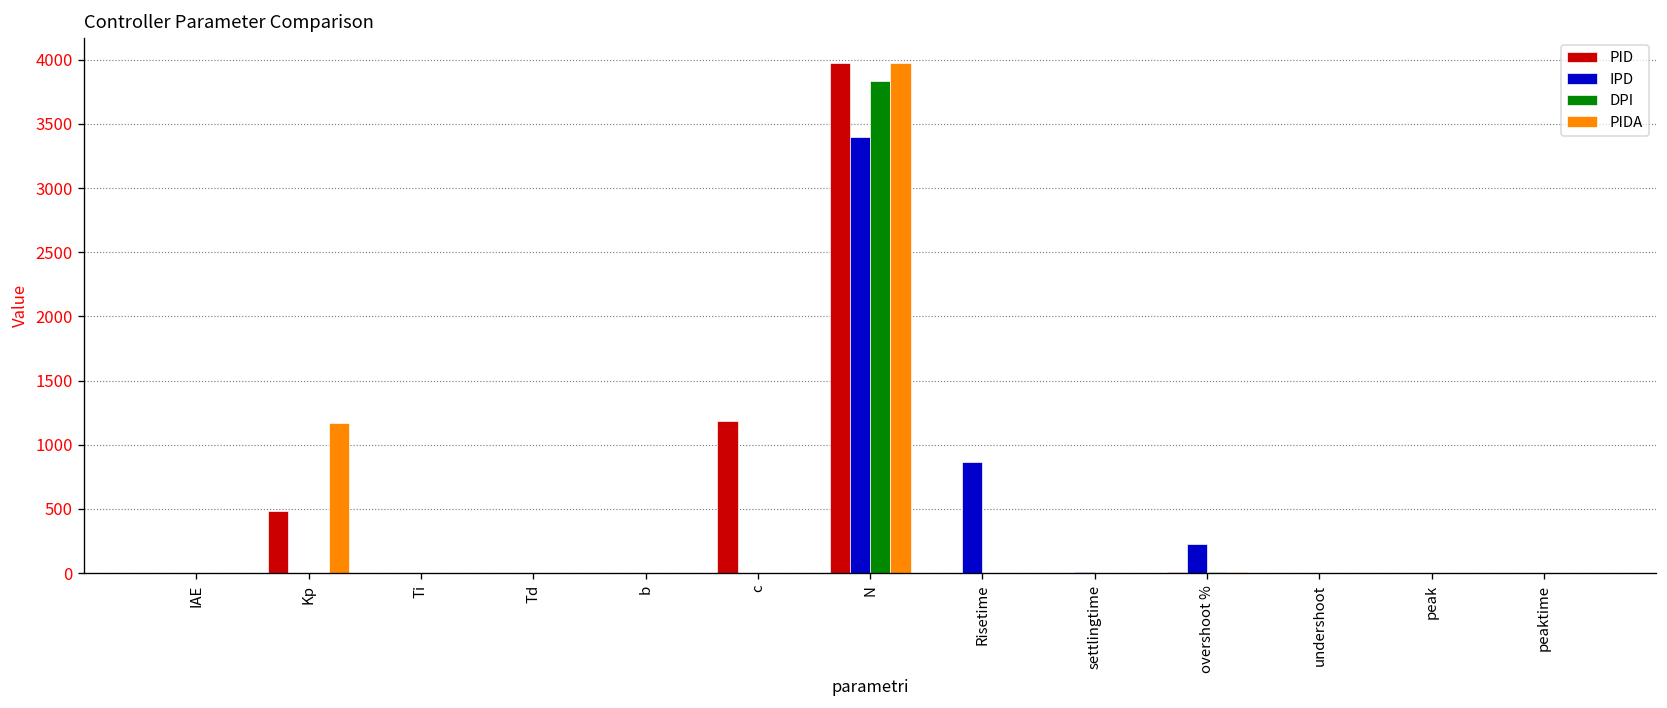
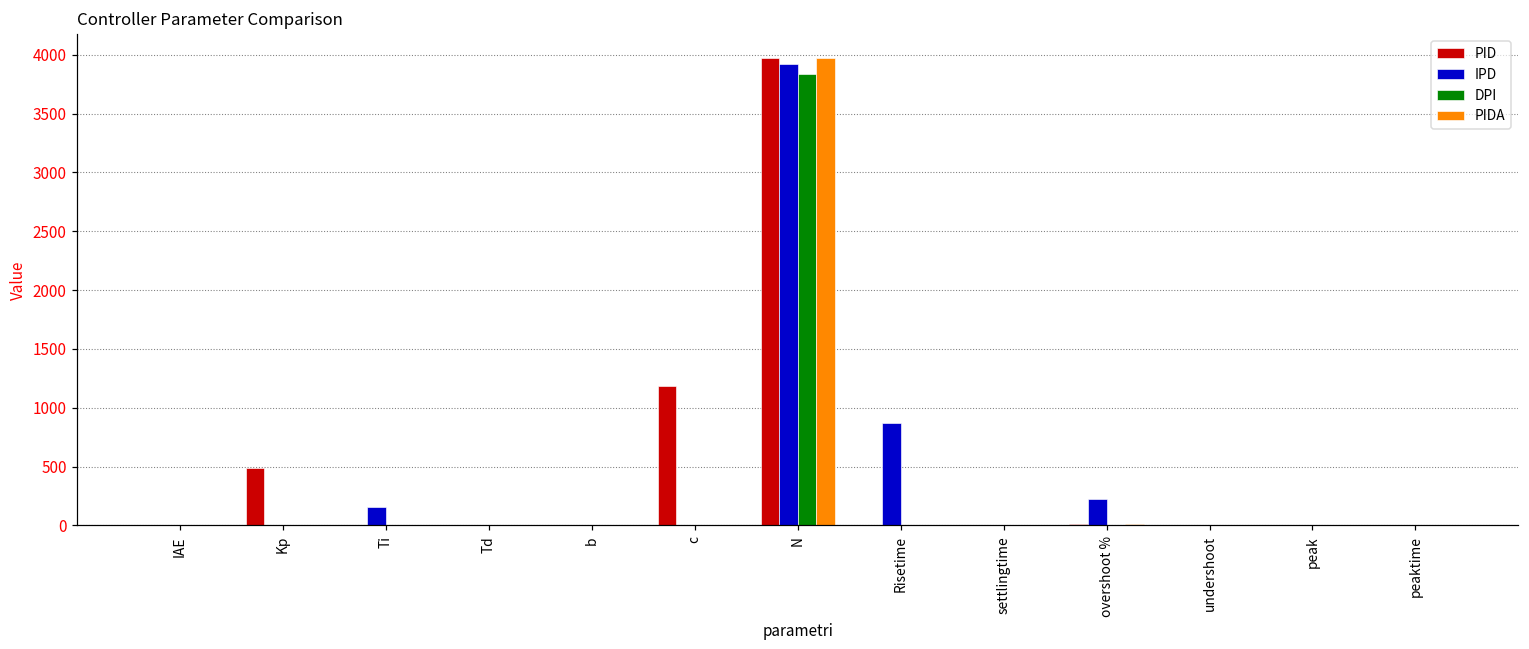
PIDA, Kp: 1170 -> 0
IPD, Ti: 0 -> 150
IPD, N: 3400 -> 3920
